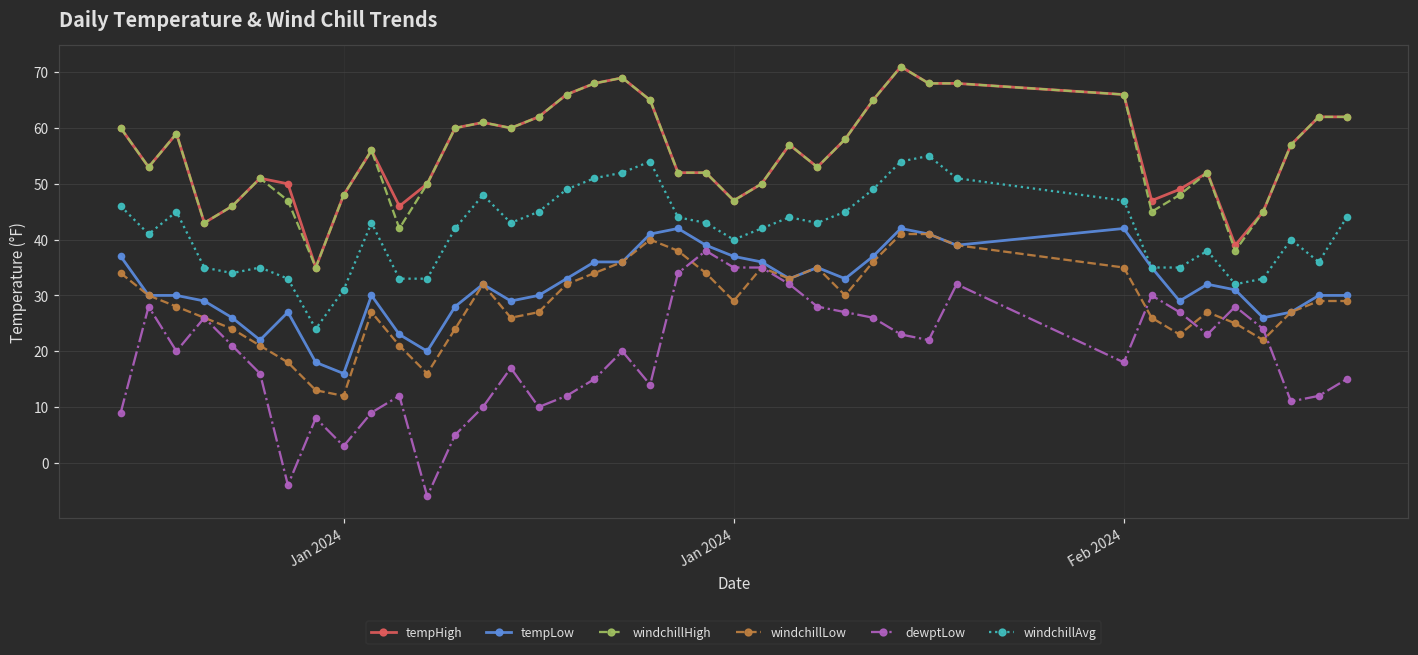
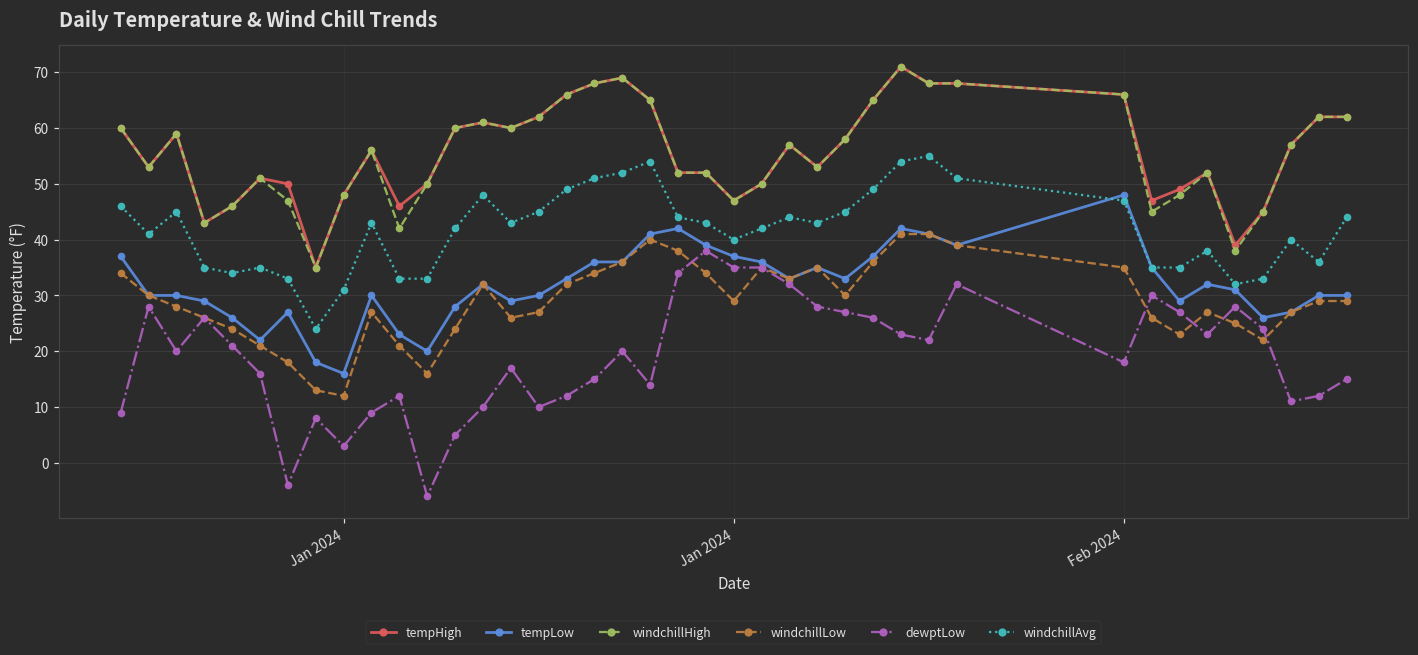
tempLow, Feb 2024: 42 -> 48
